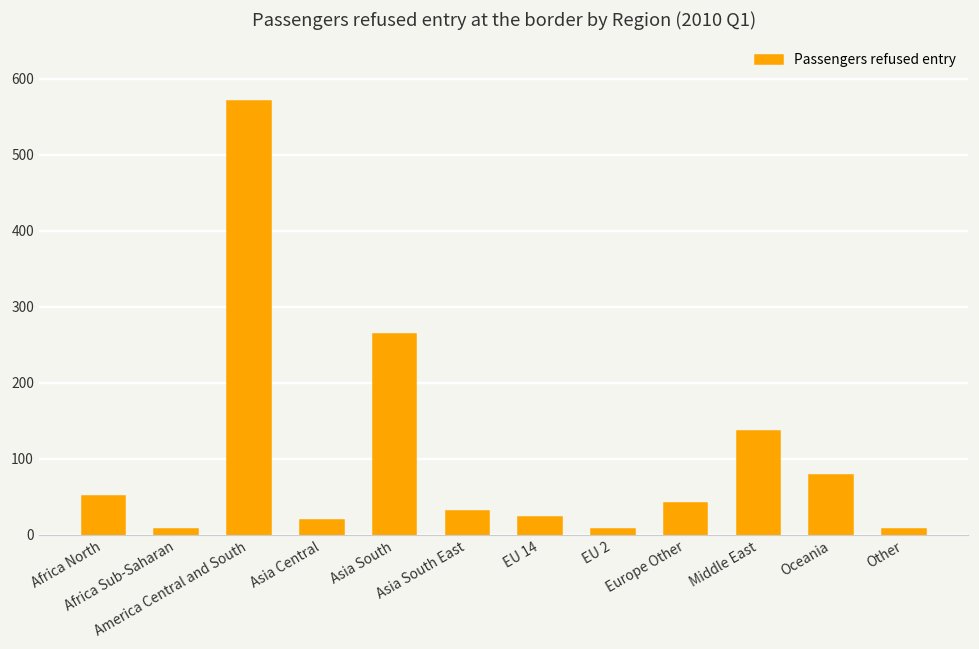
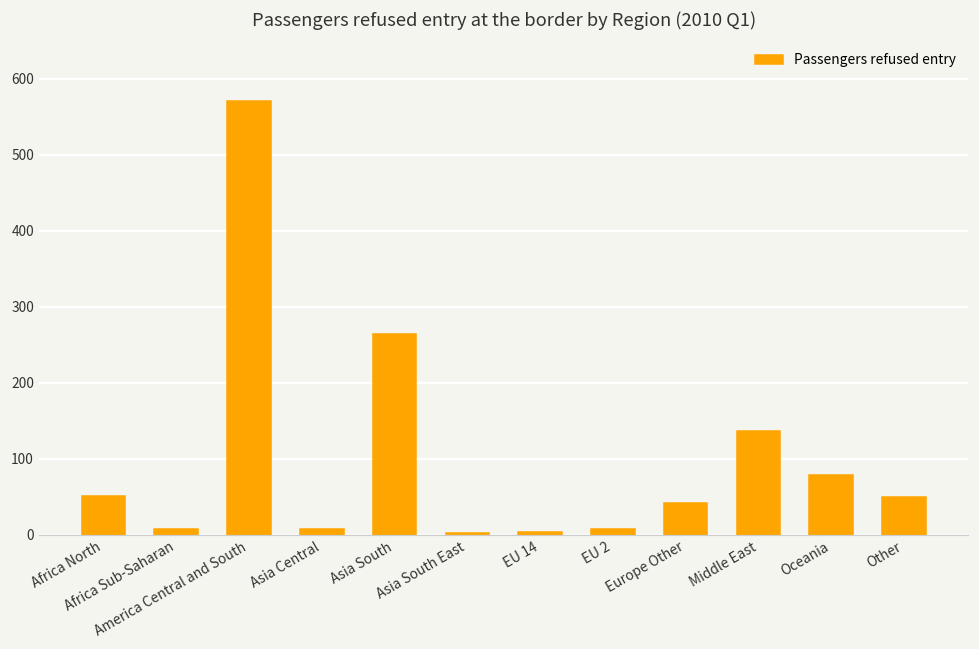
Asia Central: 20 -> 10
Asia South East: 30 -> 0
EU 14: 20 -> 0
Other: 10 -> 50
